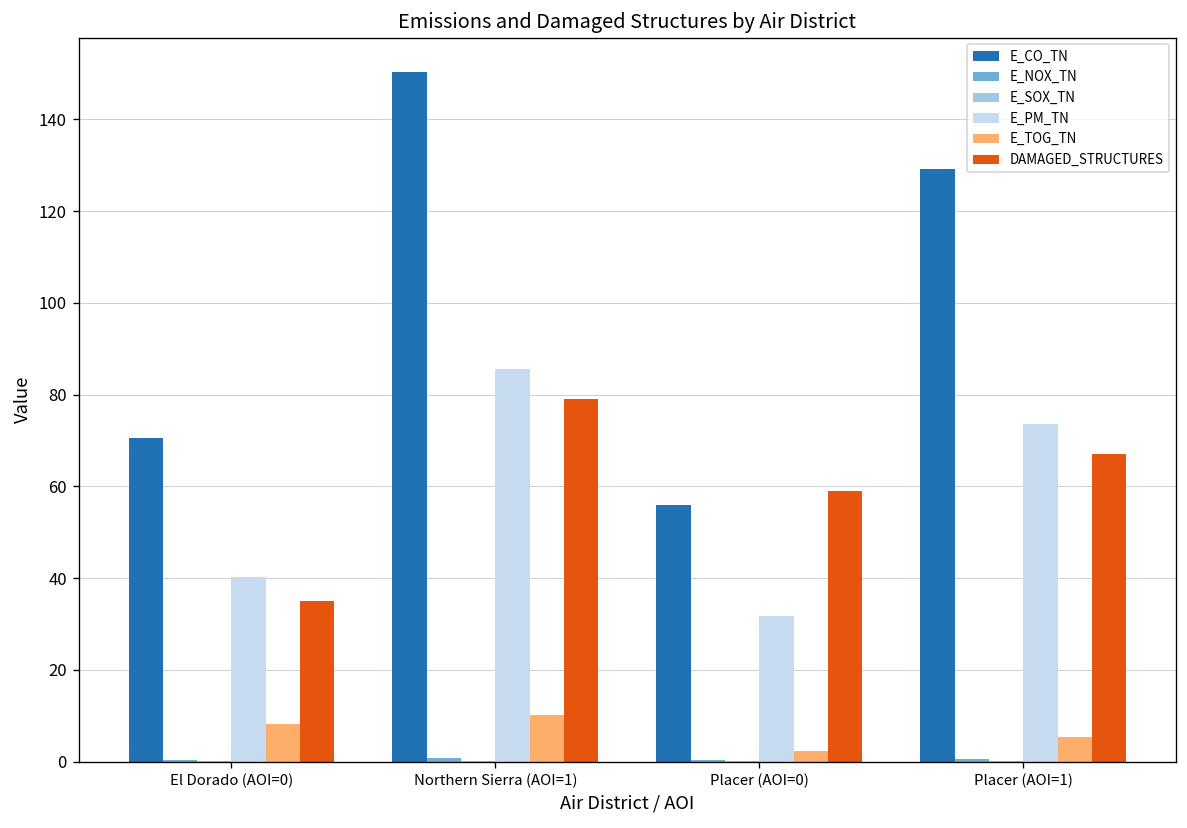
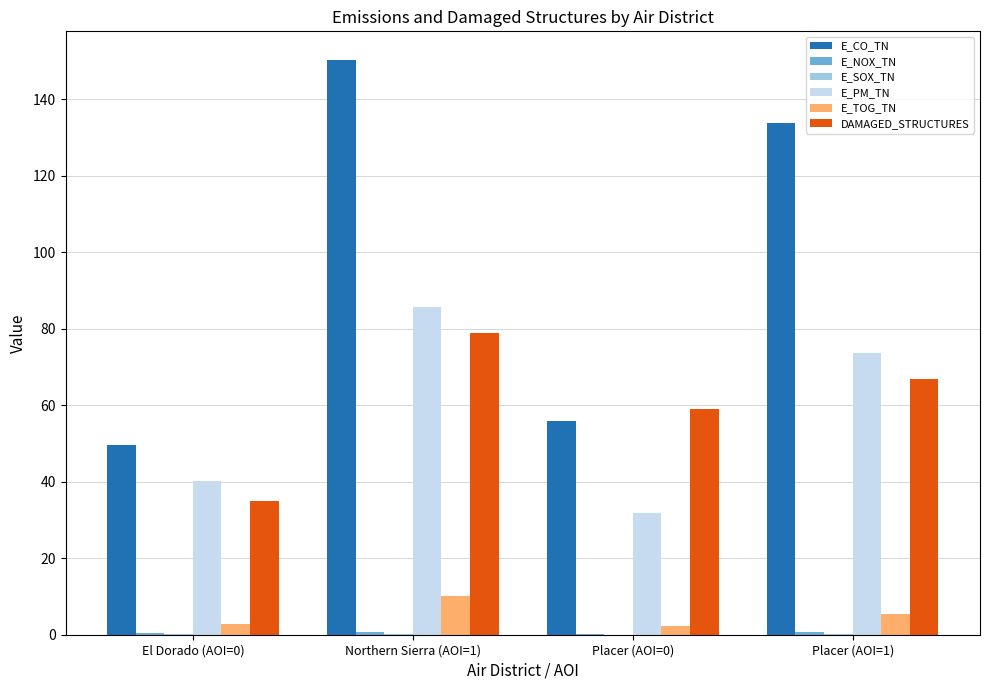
E_CO_TN, El Dorado (AOI=0): 71 -> 50
E_TOG_TN, El Dorado (AOI=0): 8 -> 3
E_CO_TN, Placer (AOI=1): 129 -> 134
